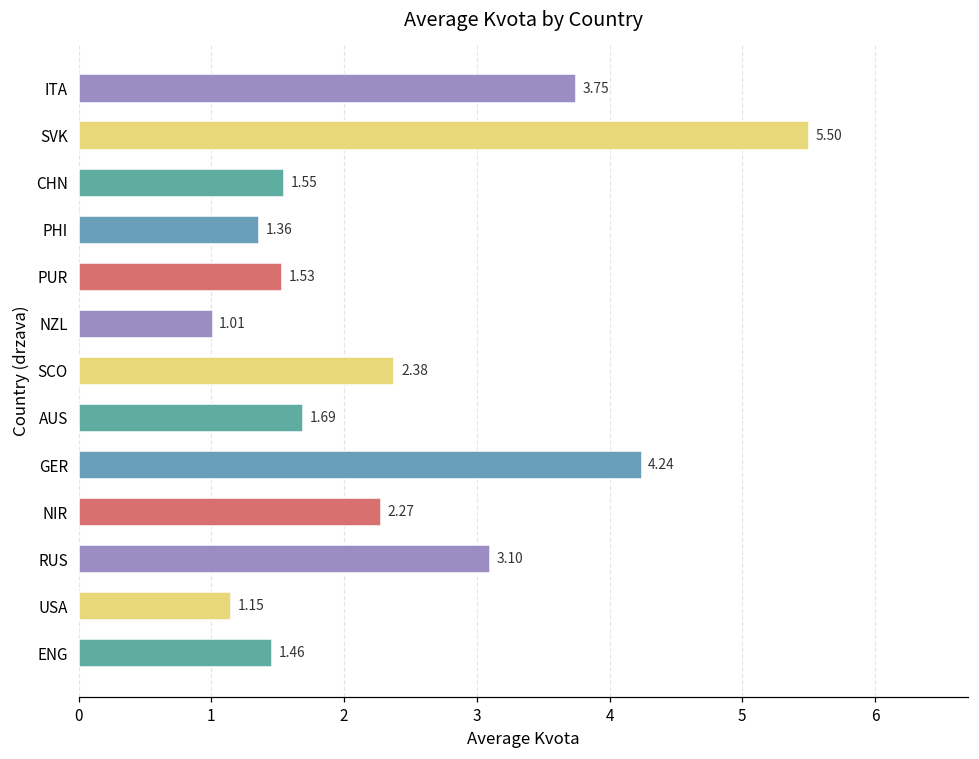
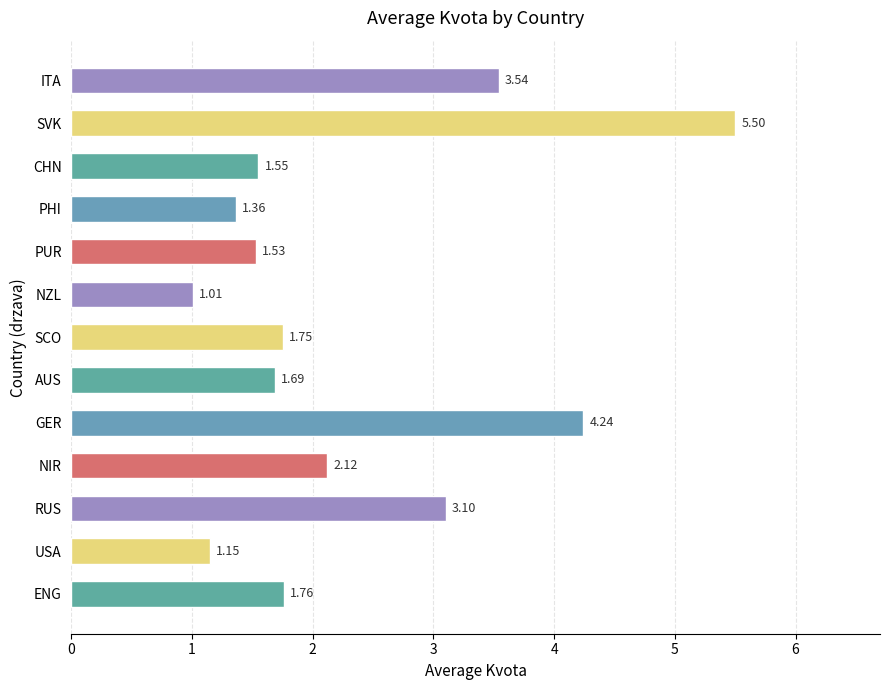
ITA: 3.75 -> 3.54
SCO: 2.38 -> 1.75
NIR: 2.27 -> 2.12
ENG: 1.46 -> 1.76
